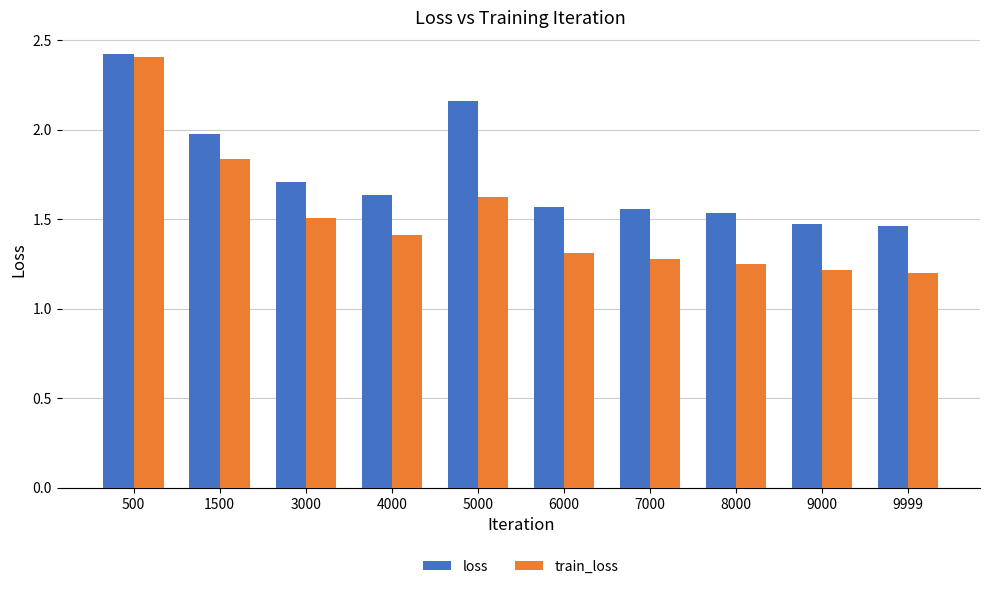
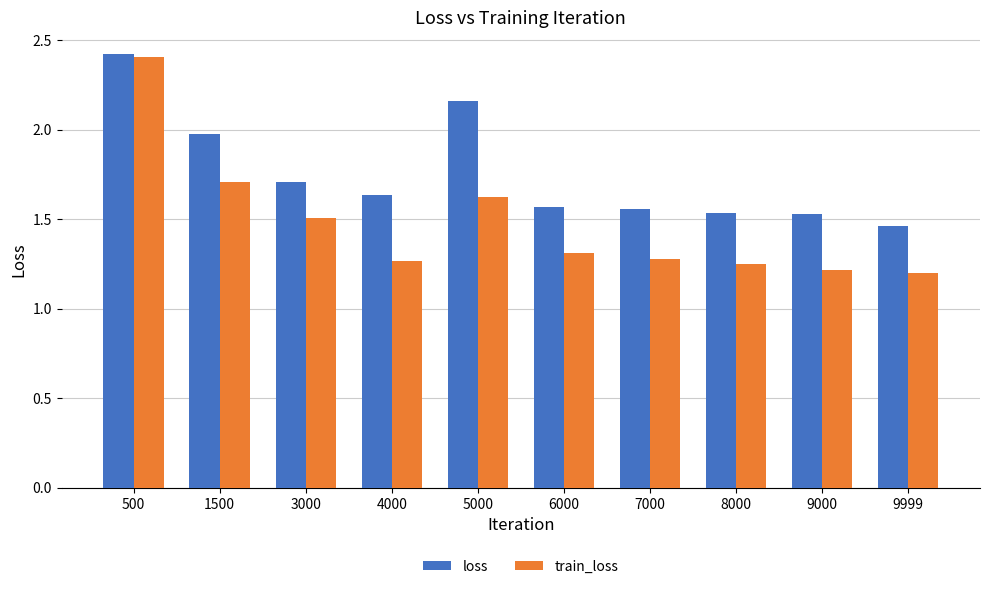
train_loss, 1500: 1.83 -> 1.71
train_loss, 4000: 1.41 -> 1.27
loss, 9000: 1.47 -> 1.53
